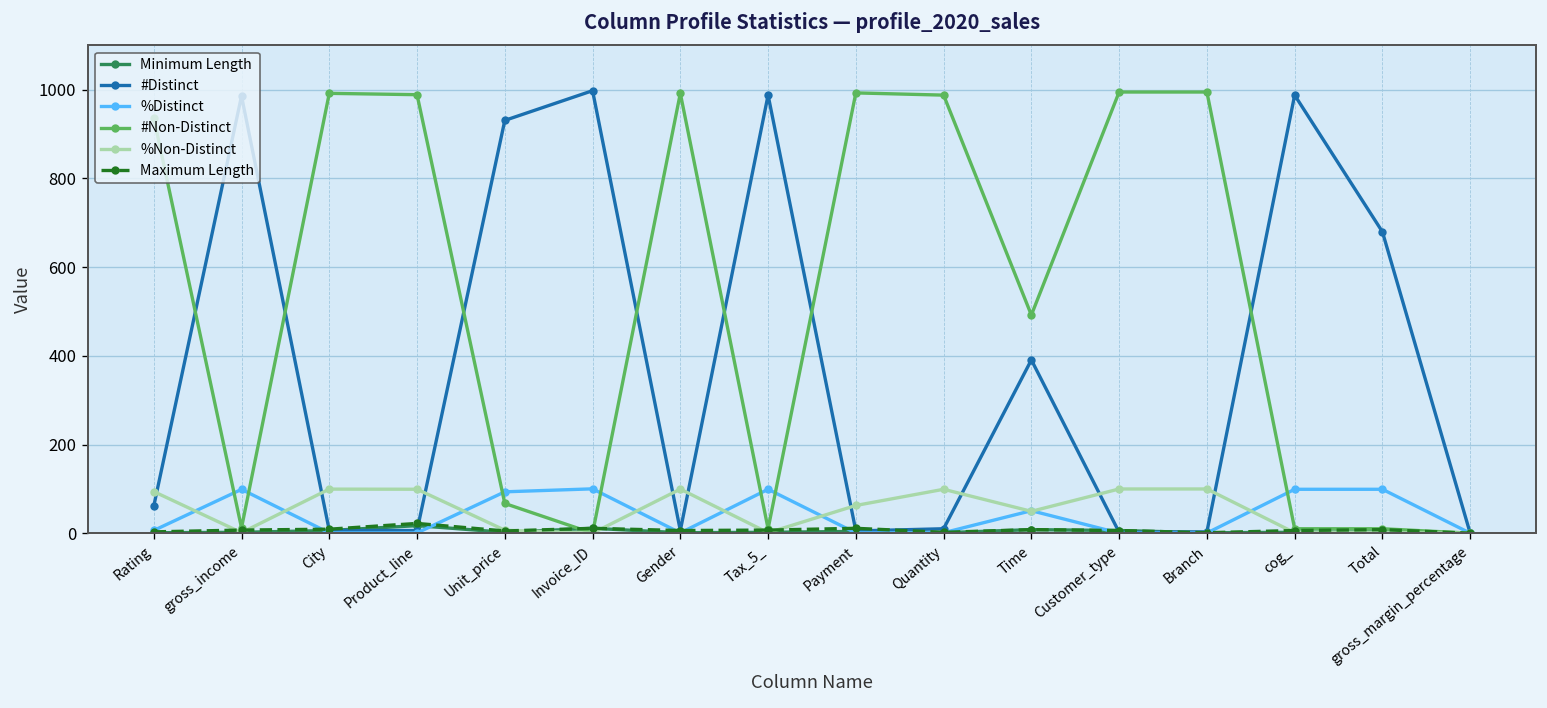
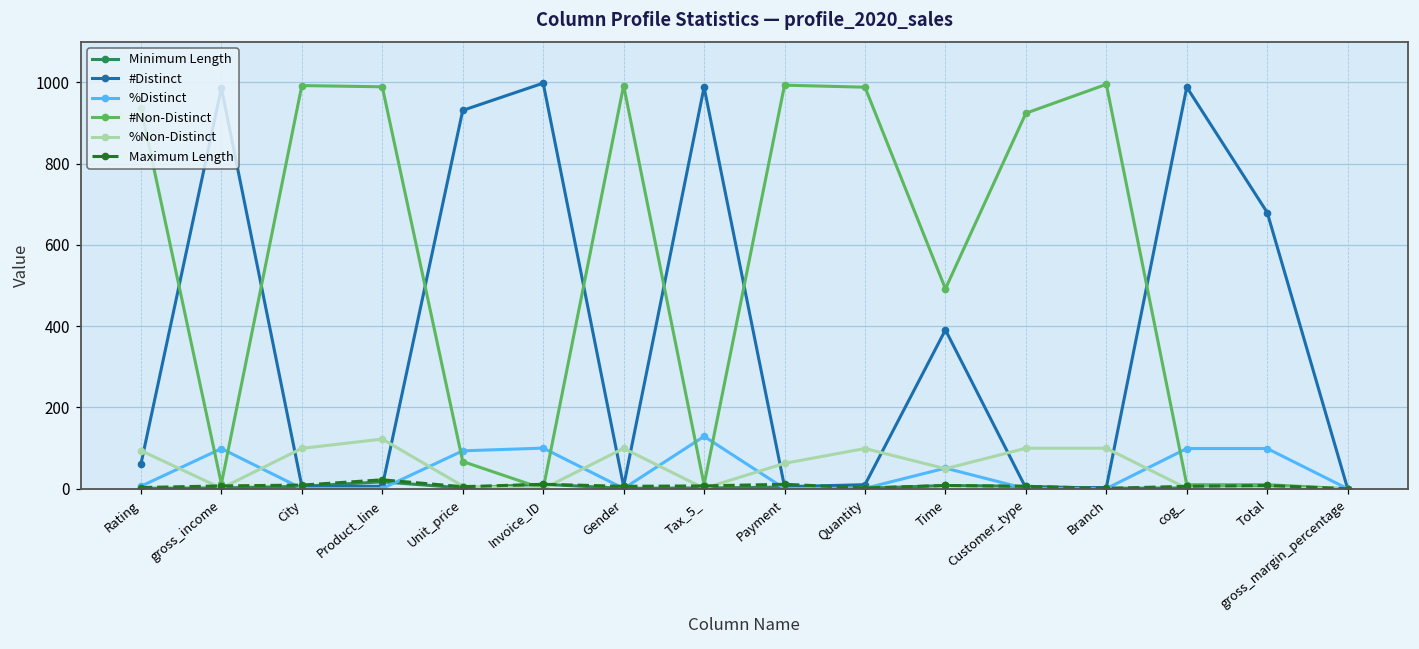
%Non-Distinct, Product_line: 100 -> 120
%Distinct, Tax_5_: 100 -> 130
#Non-Distinct, Customer_type: 1000 -> 920
